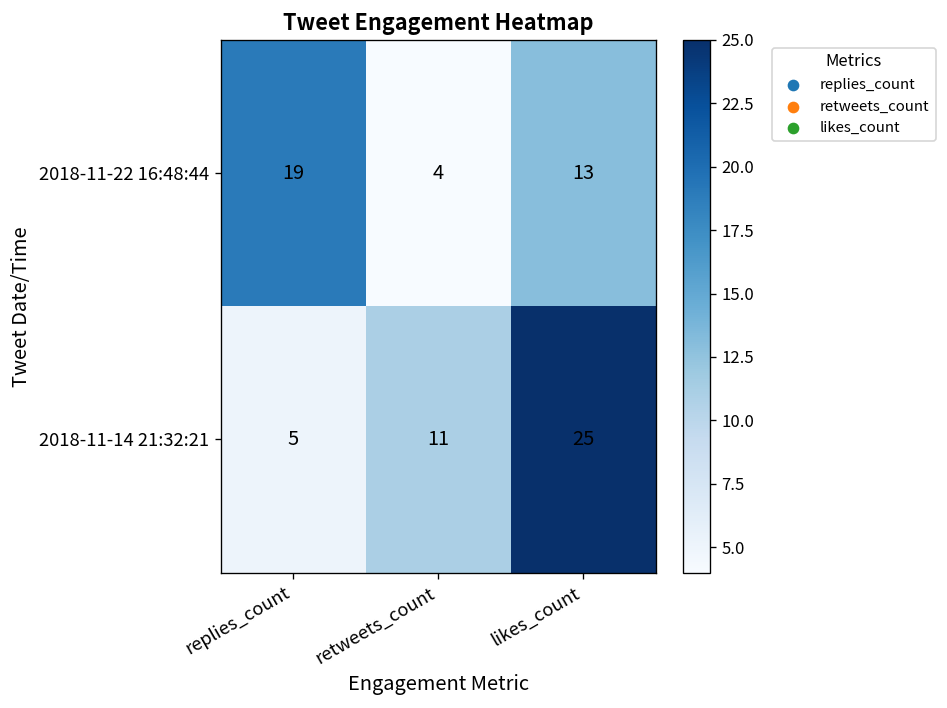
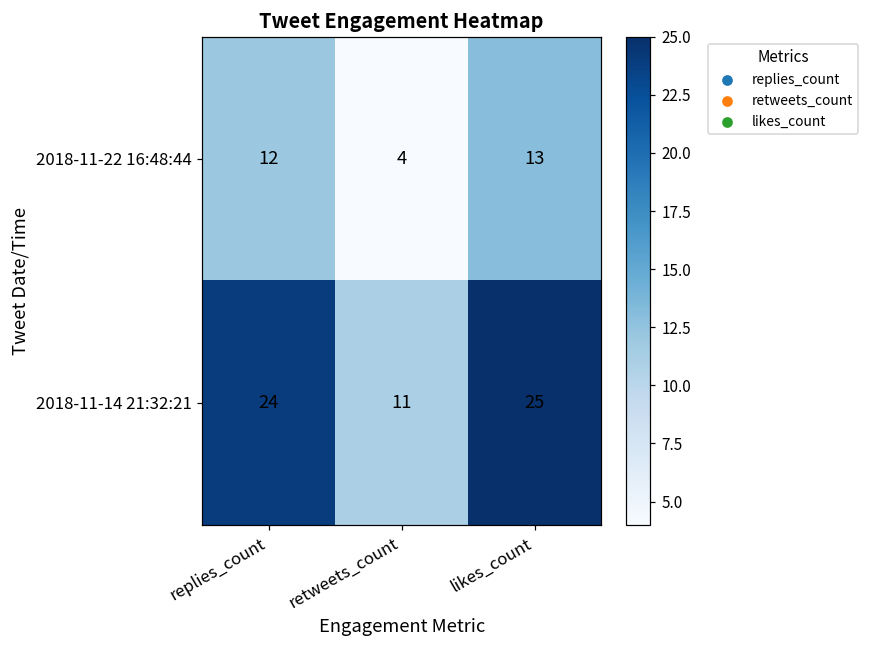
2018-11-22 16:48:44, replies_count: 19 -> 12
2018-11-14 21:32:21, replies_count: 5 -> 24
